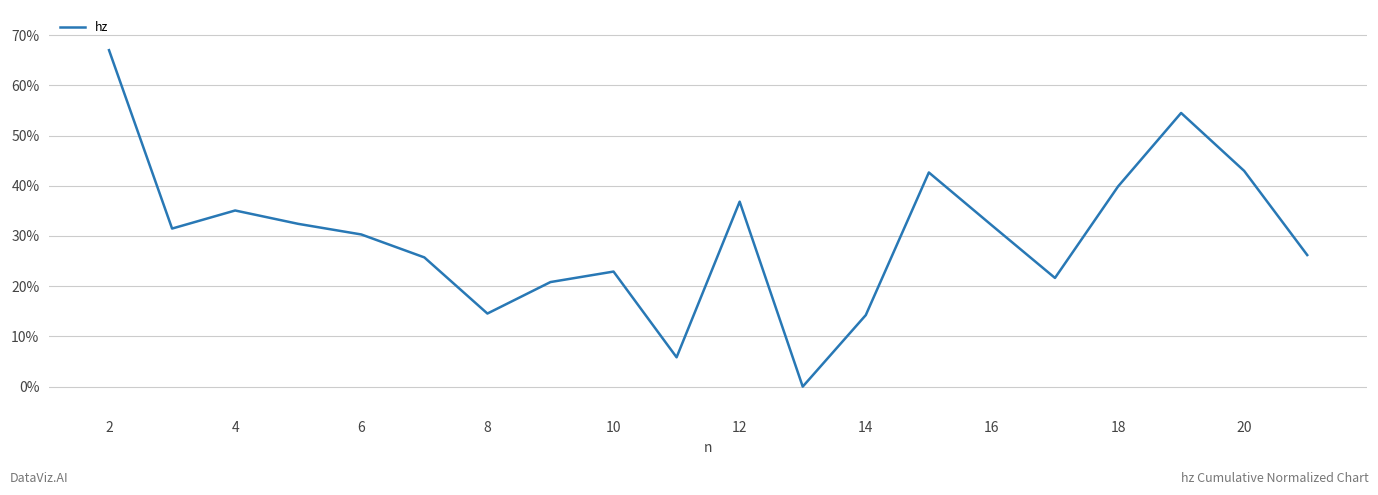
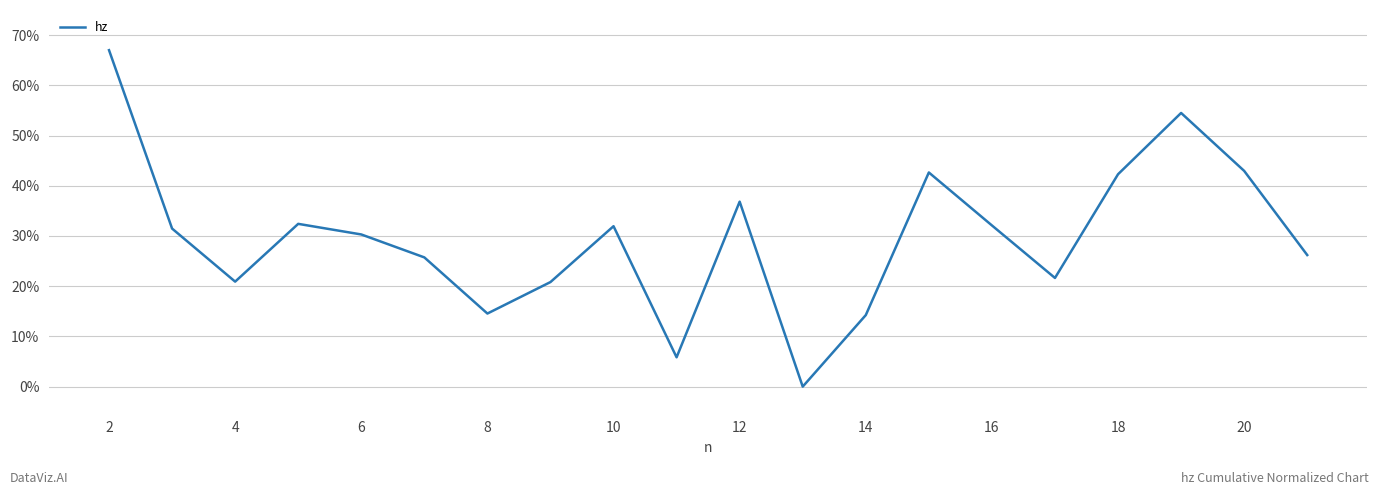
4: 35% -> 21%
10: 23% -> 32%
18: 40% -> 42%
